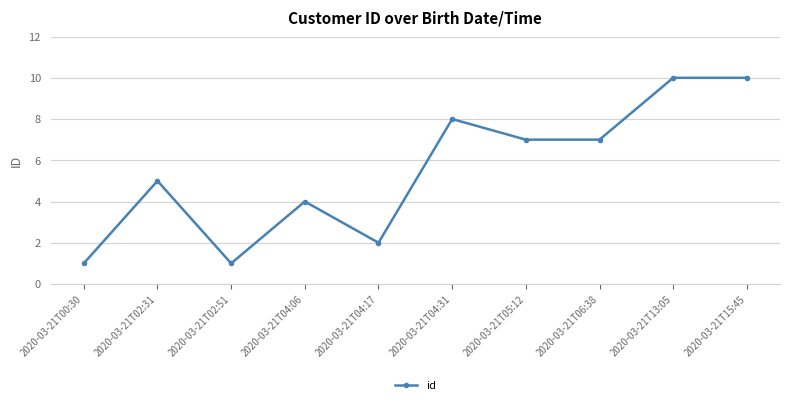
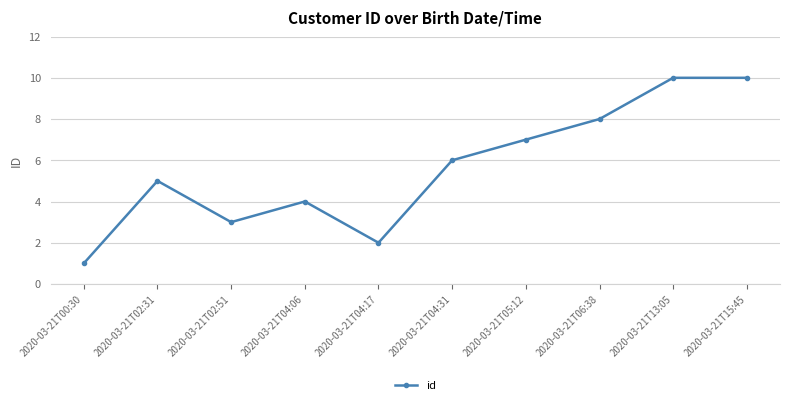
2020-03-21T02:51: 1 -> 3
2020-03-21T04:31: 8 -> 6
2020-03-21T06:38: 7 -> 8
